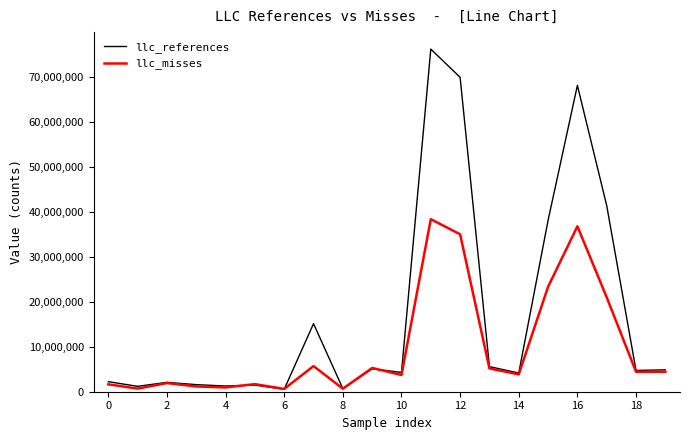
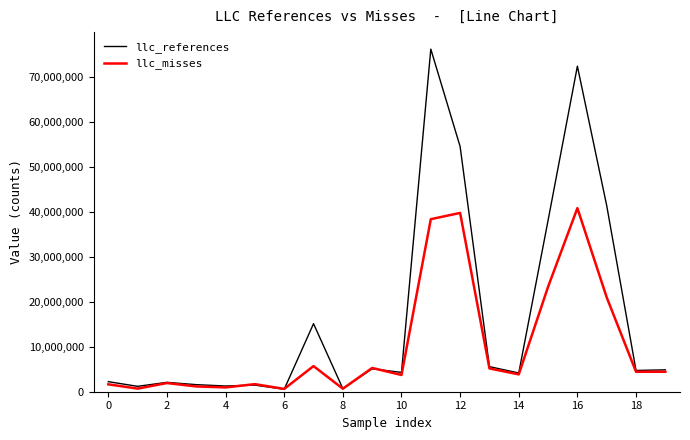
llc_references, 12: 70,000,000 -> 55,000,000
llc_misses, 12: 35,000,000 -> 40,000,000
llc_references, 16: 68,000,000 -> 72,000,000
llc_misses, 16: 37,000,000 -> 41,000,000
